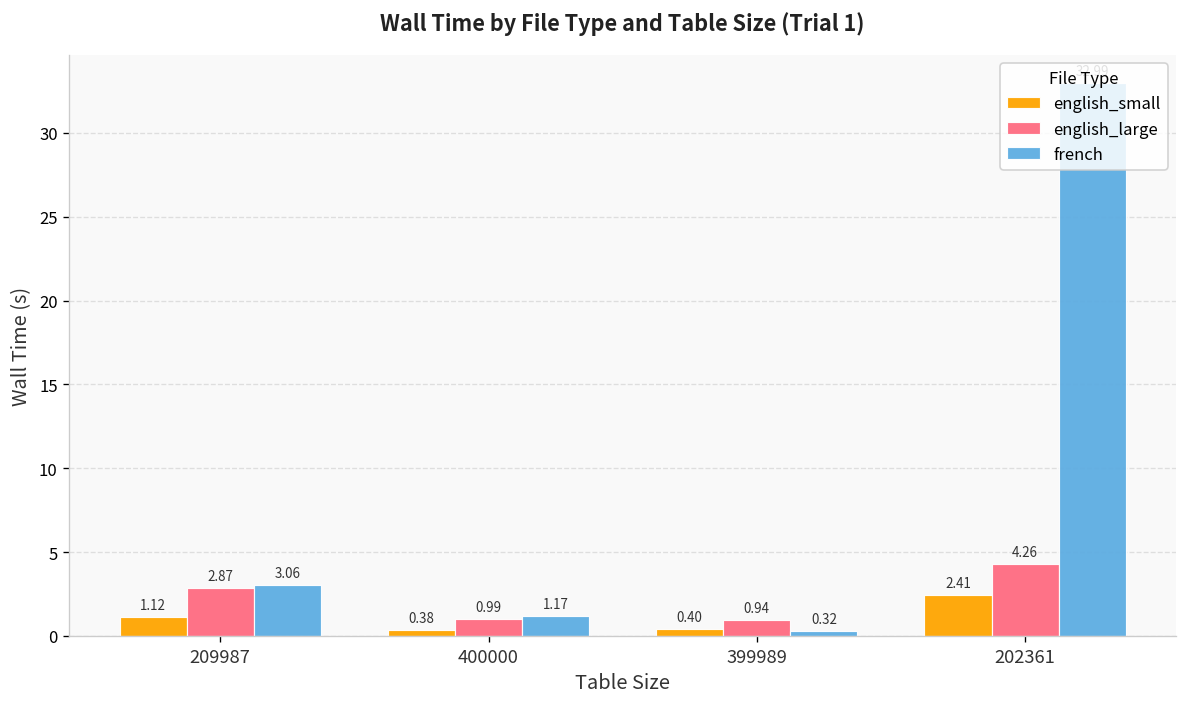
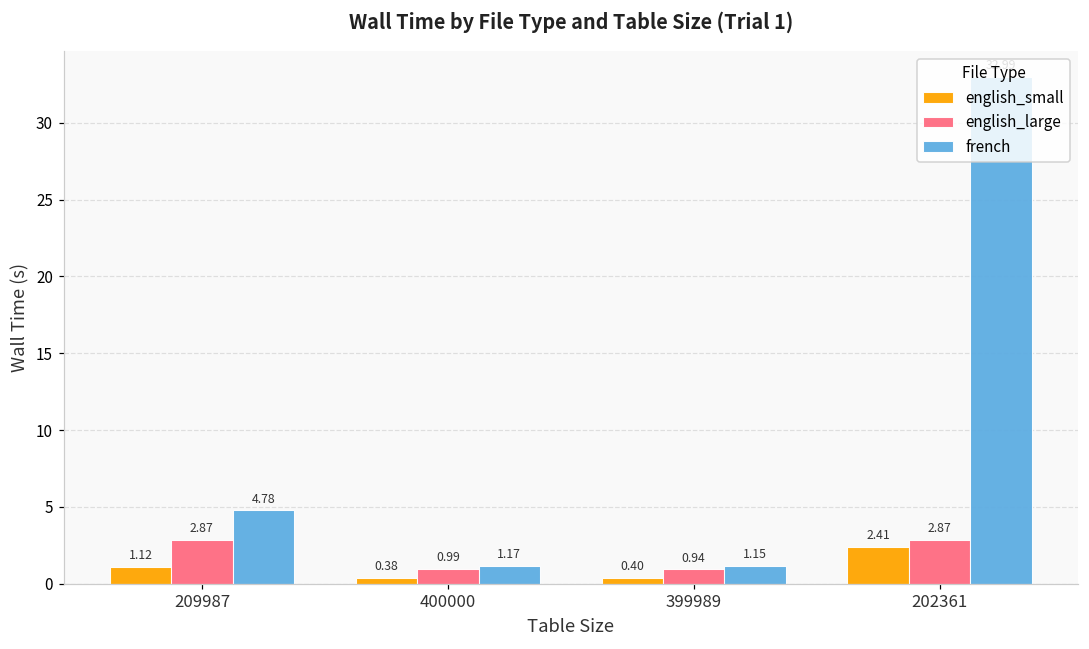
french, 209987: 3.06 -> 4.78
french, 399989: 0.32 -> 1.15
english_large, 202361: 4.26 -> 2.87
